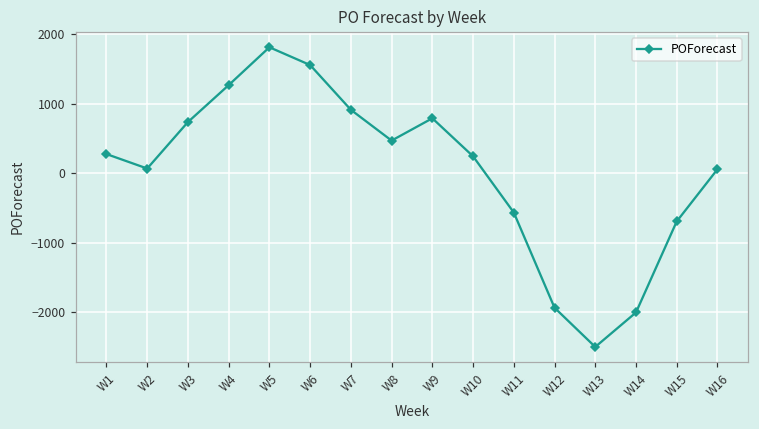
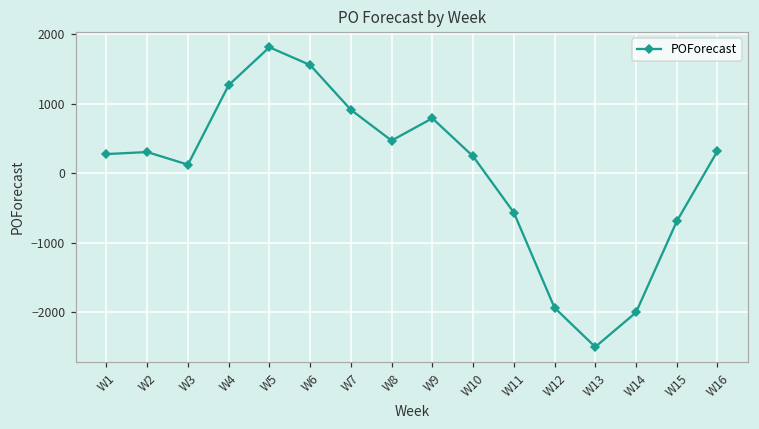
W2: 100 -> 300
W3: 700 -> 100
W16: 100 -> 300
